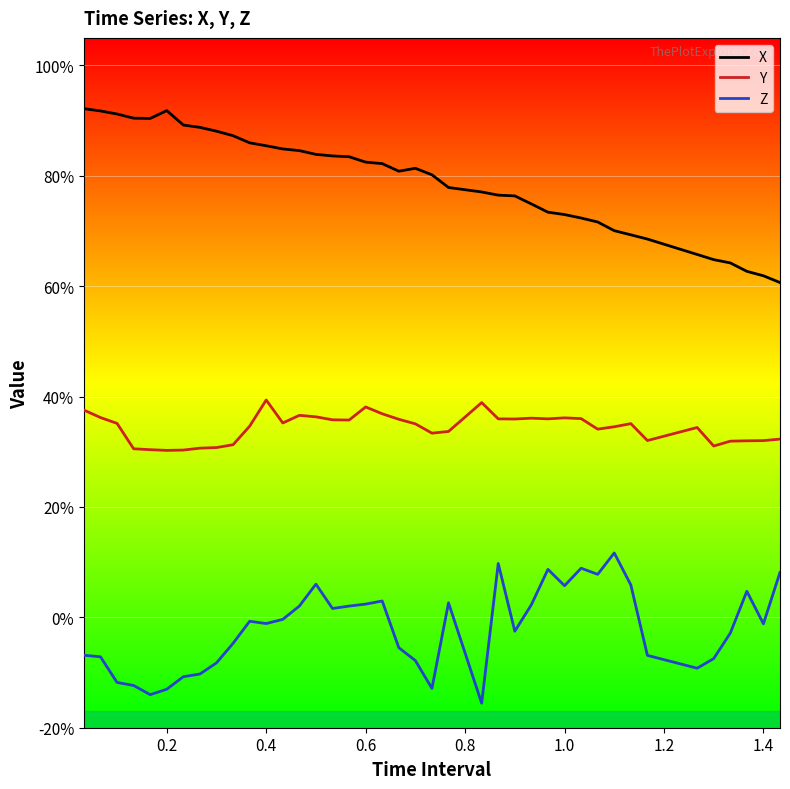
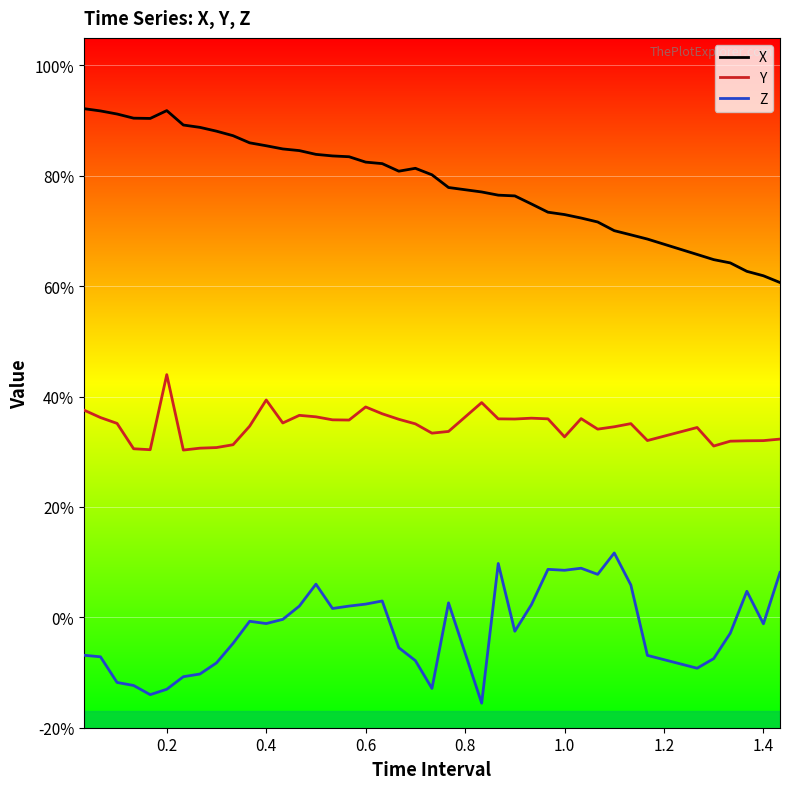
Y, 0.2: 30% -> 44%
Y, 1.0: 36% -> 33%
Z, 1.0: 6% -> 9%
